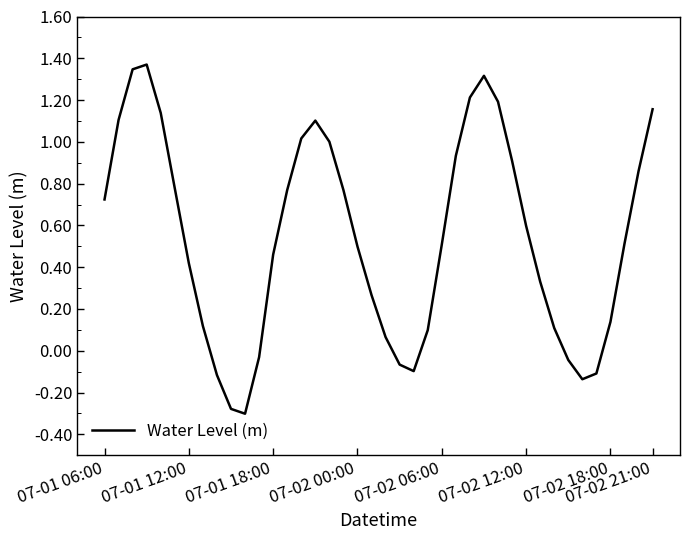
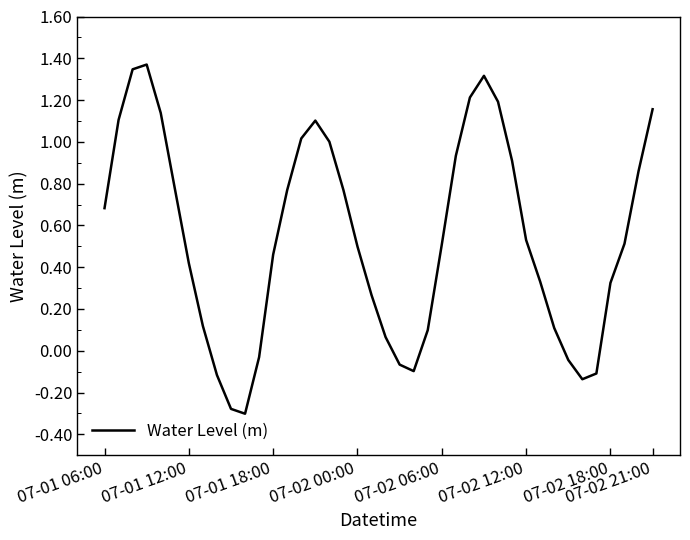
07-01 06:00: 0.72 -> 0.68
07-02 12:00: 0.60 -> 0.53
07-02 18:00: 0.14 -> 0.32
